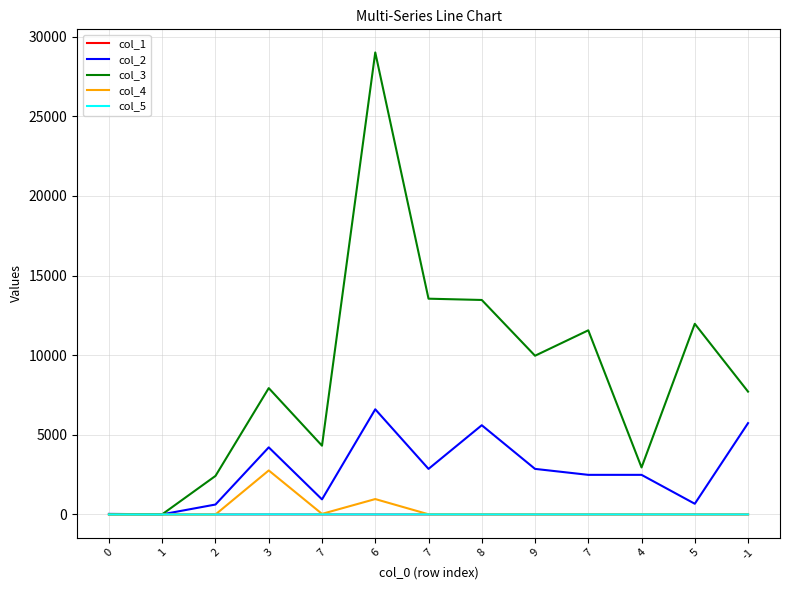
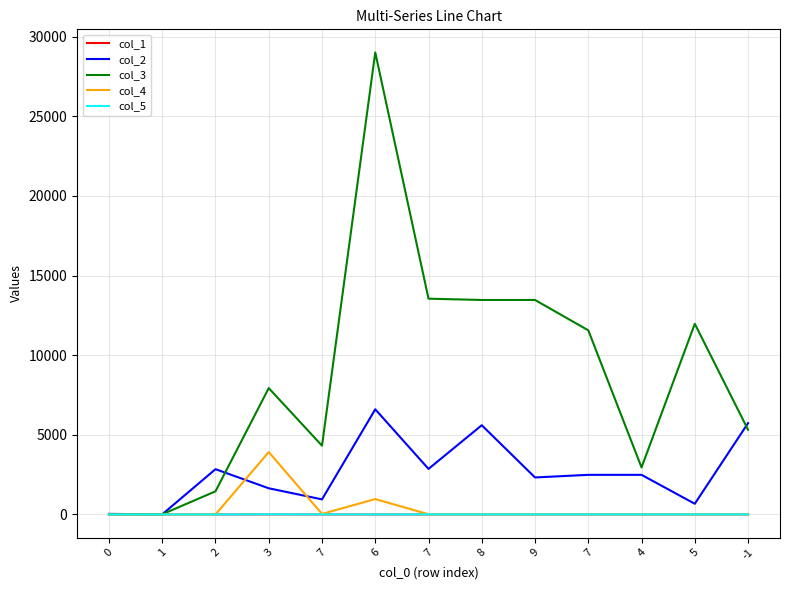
col_2, 2: 600 -> 2800
col_3, 2: 2400 -> 1500
col_2, 3: 4200 -> 1600
col_4, 3: 2800 -> 3900
col_2, 9: 2900 -> 2300
col_3, 9: 10000 -> 13500
col_3, -1: 7700 -> 5300
